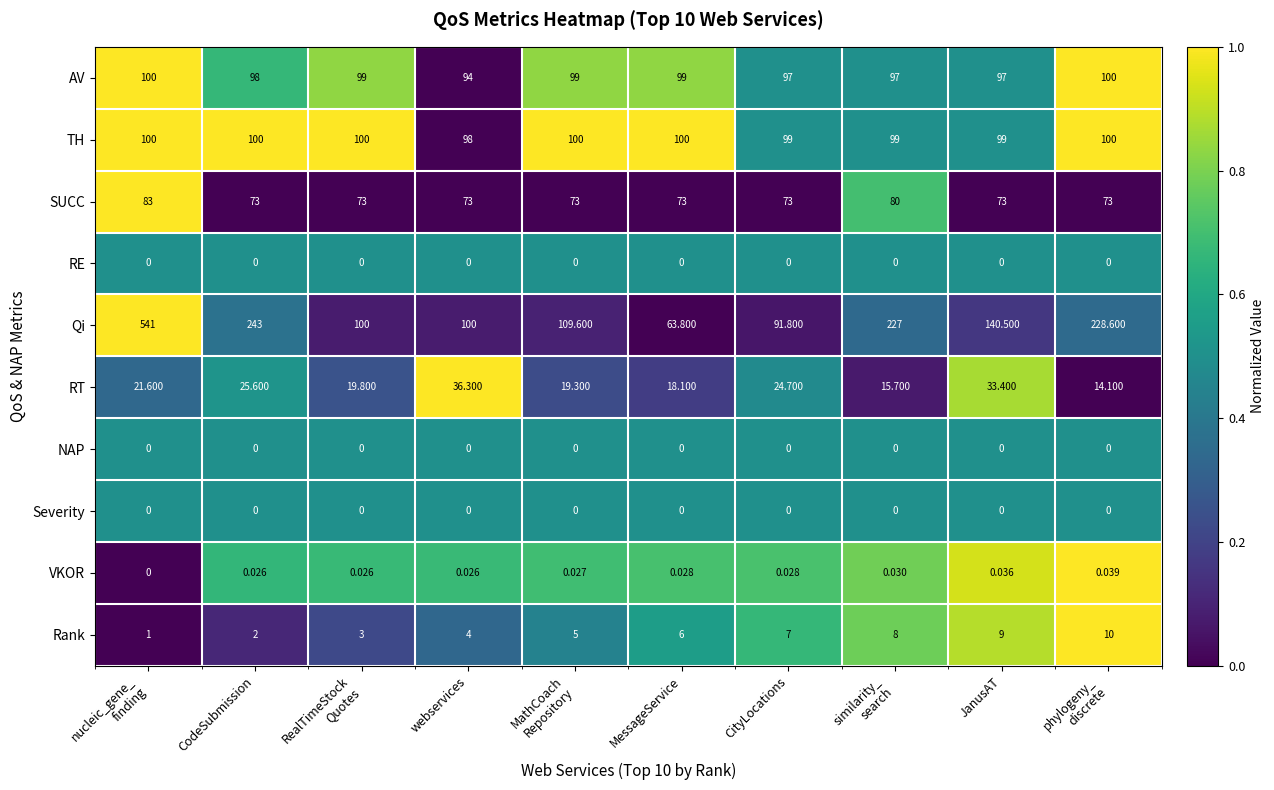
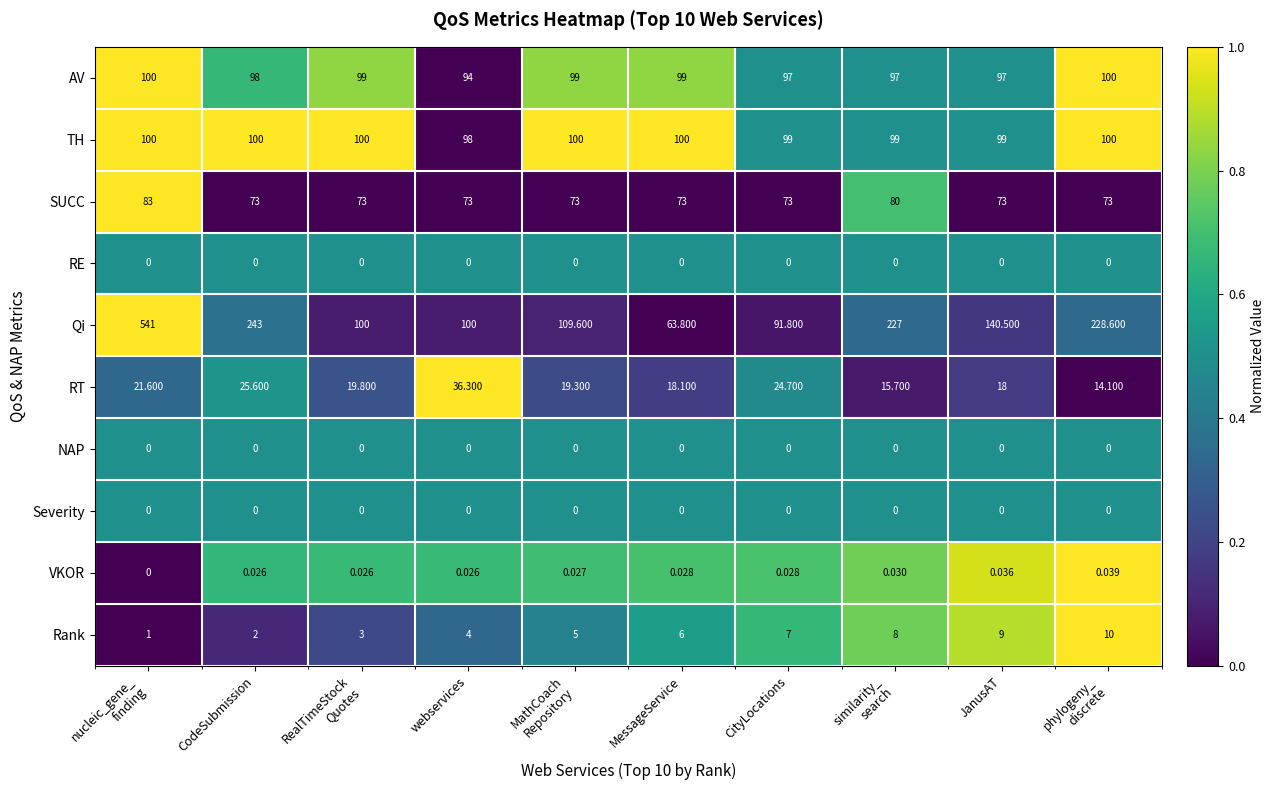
RT, JanusAT: 33.400 -> 18
